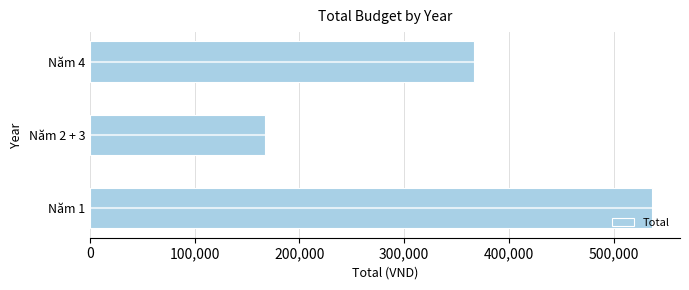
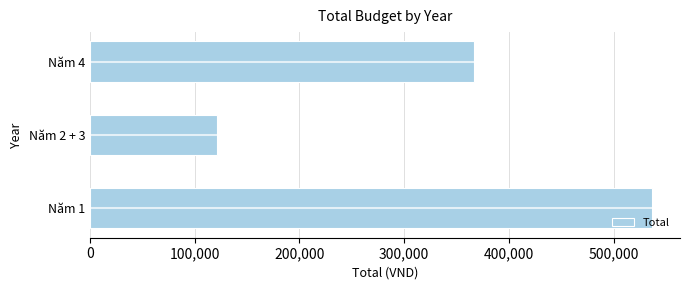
Năm 2 + 3: 167,000 -> 122,000
